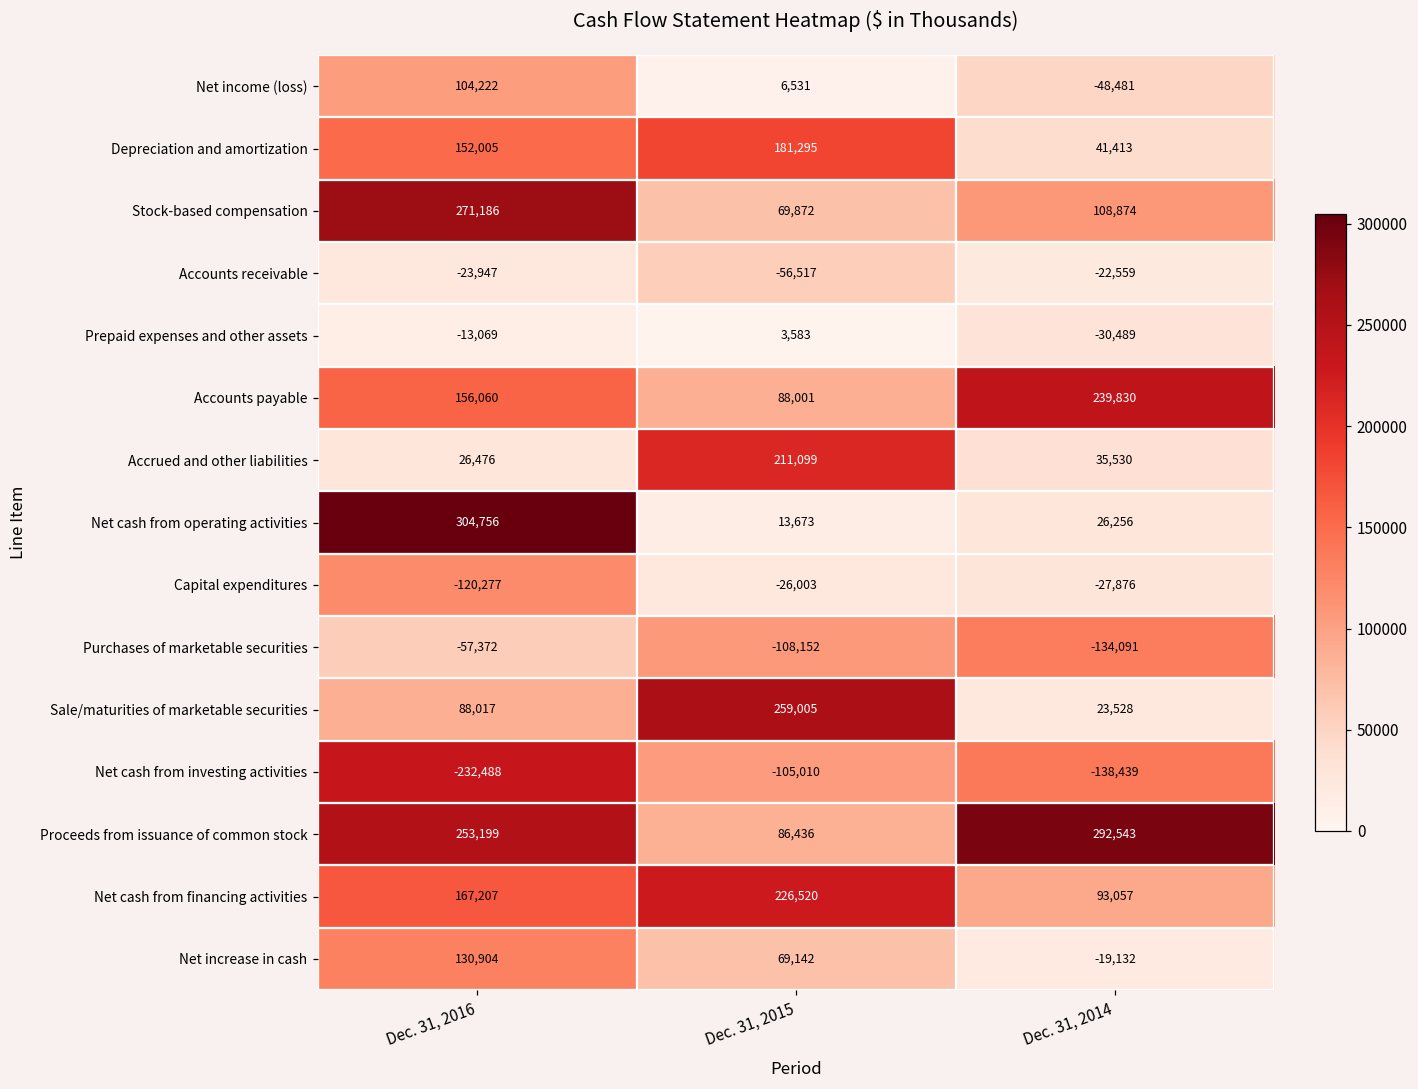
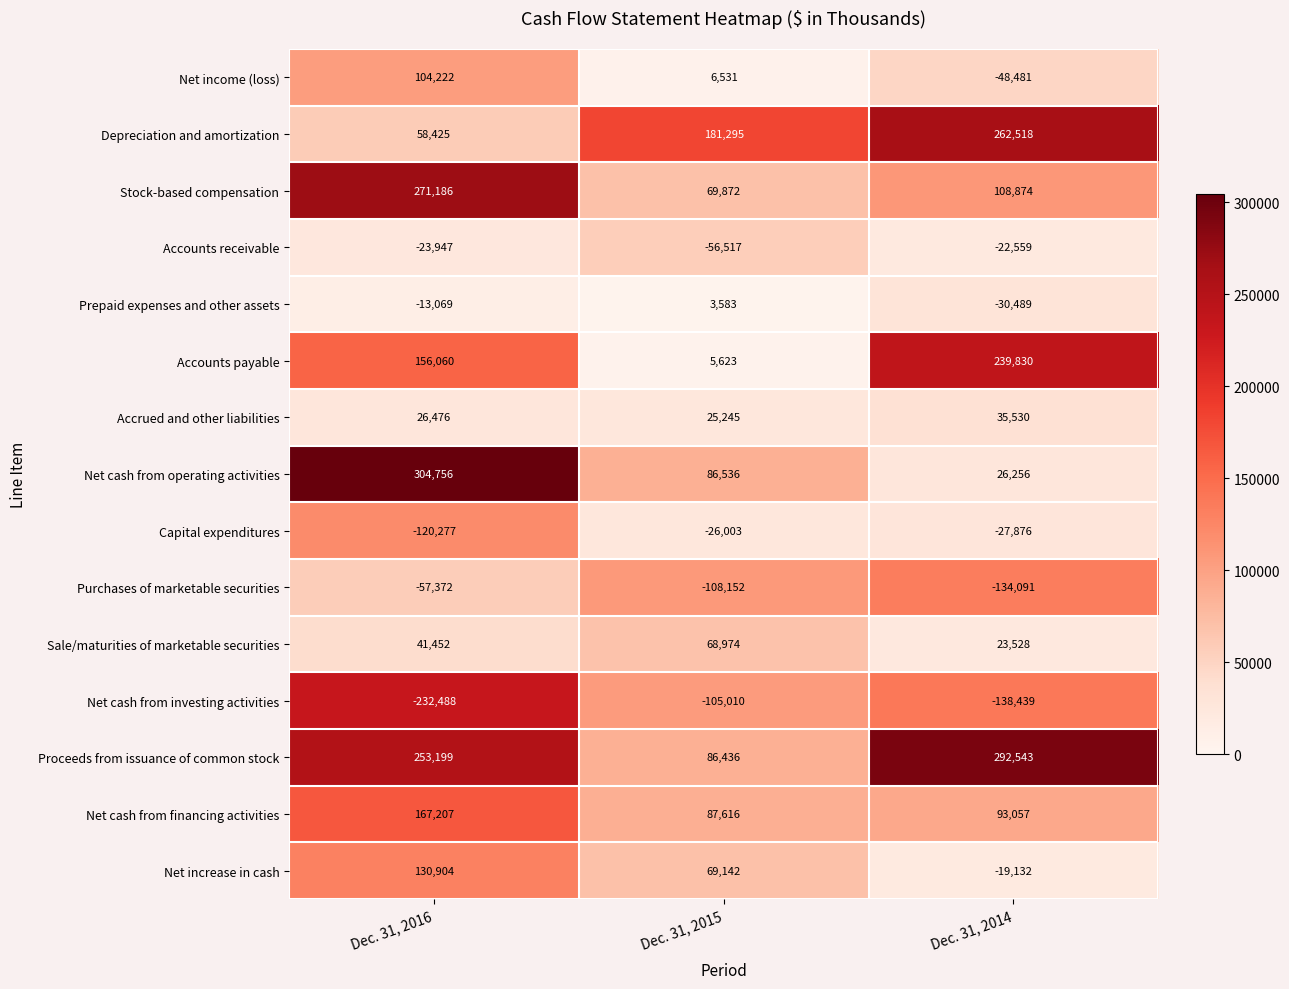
Depreciation and amortization, Dec. 31, 2016: 152,005 -> 58,425
Depreciation and amortization, Dec. 31, 2014: 41,413 -> 262,518
Accounts payable, Dec. 31, 2015: 88,001 -> 5,623
Accrued and other liabilities, Dec. 31, 2015: 211,099 -> 25,245
Net cash from operating activities, Dec. 31, 2015: 13,673 -> 86,536
Sale/maturities of marketable securities, Dec. 31, 2016: 88,017 -> 41,452
Sale/maturities of marketable securities, Dec. 31, 2015: 259,005 -> 68,974
Net cash from financing activities, Dec. 31, 2015: 226,520 -> 87,616
